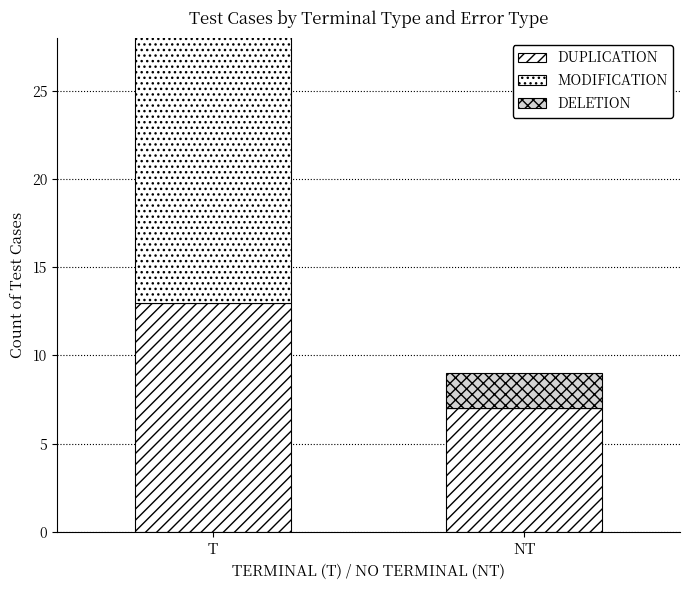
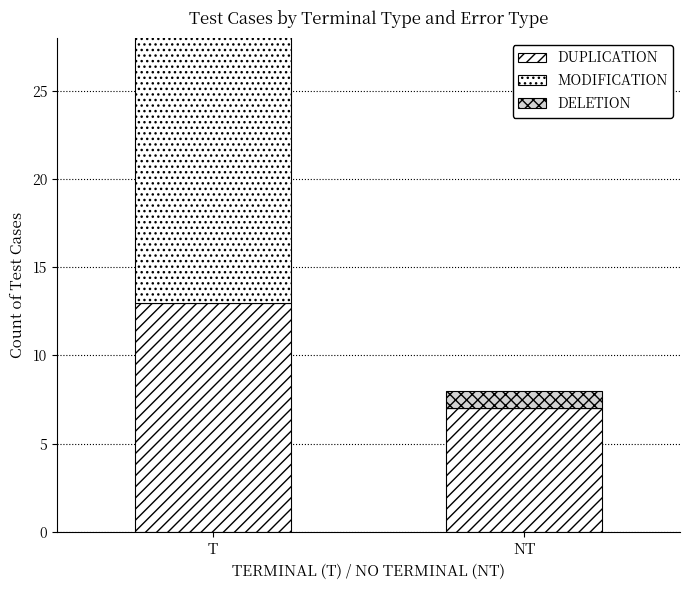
DELETION, NT: 2 -> 1
